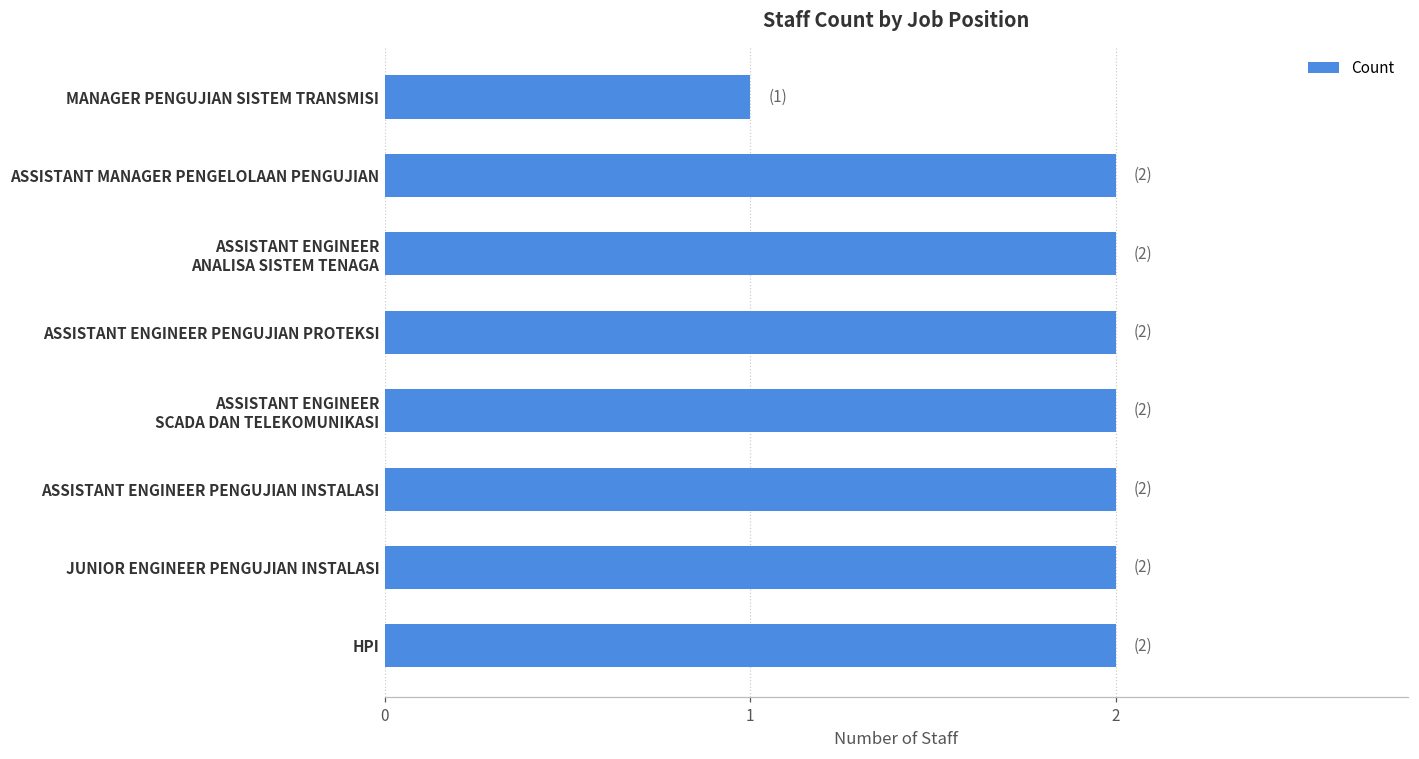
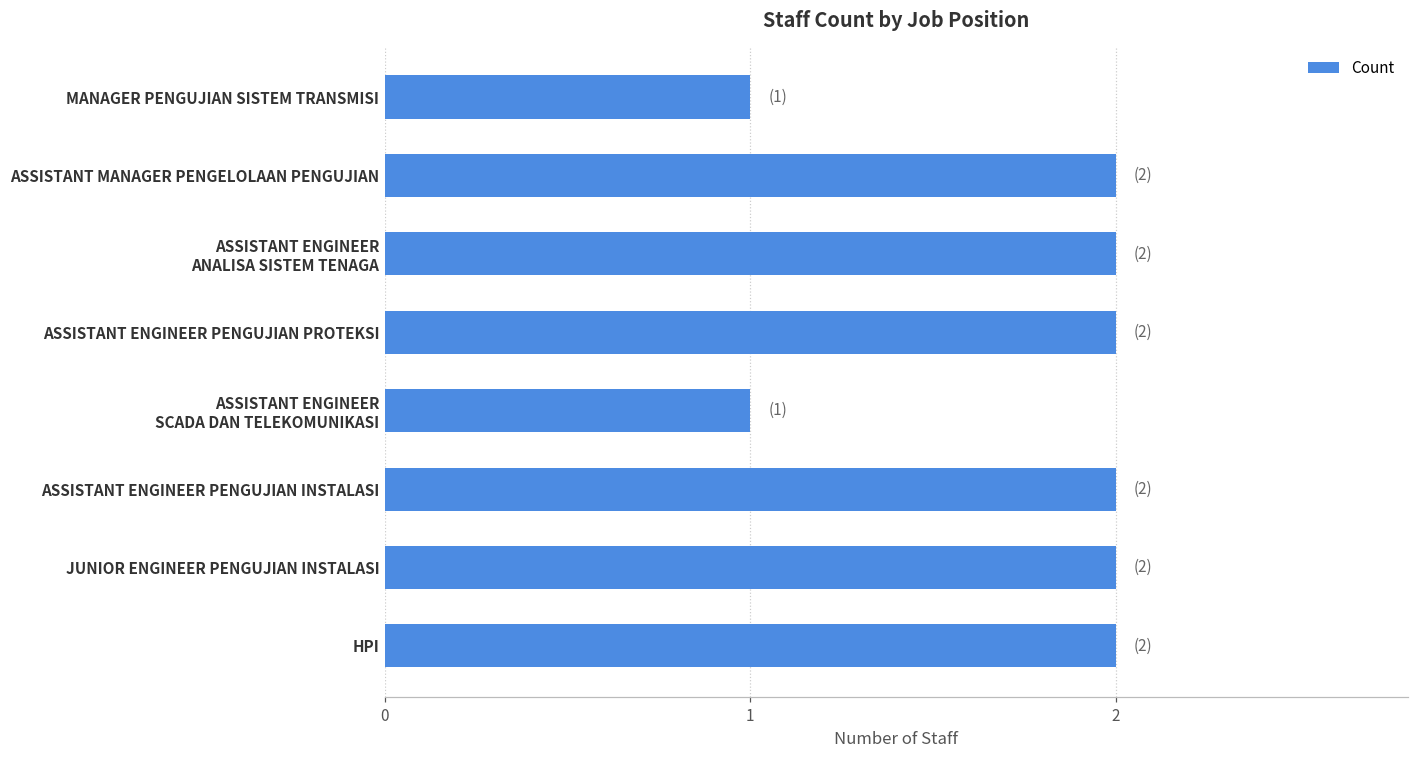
ASSISTANT ENGINEER SCADA DAN TELEKOMUNIKASI: (2) -> (1)
